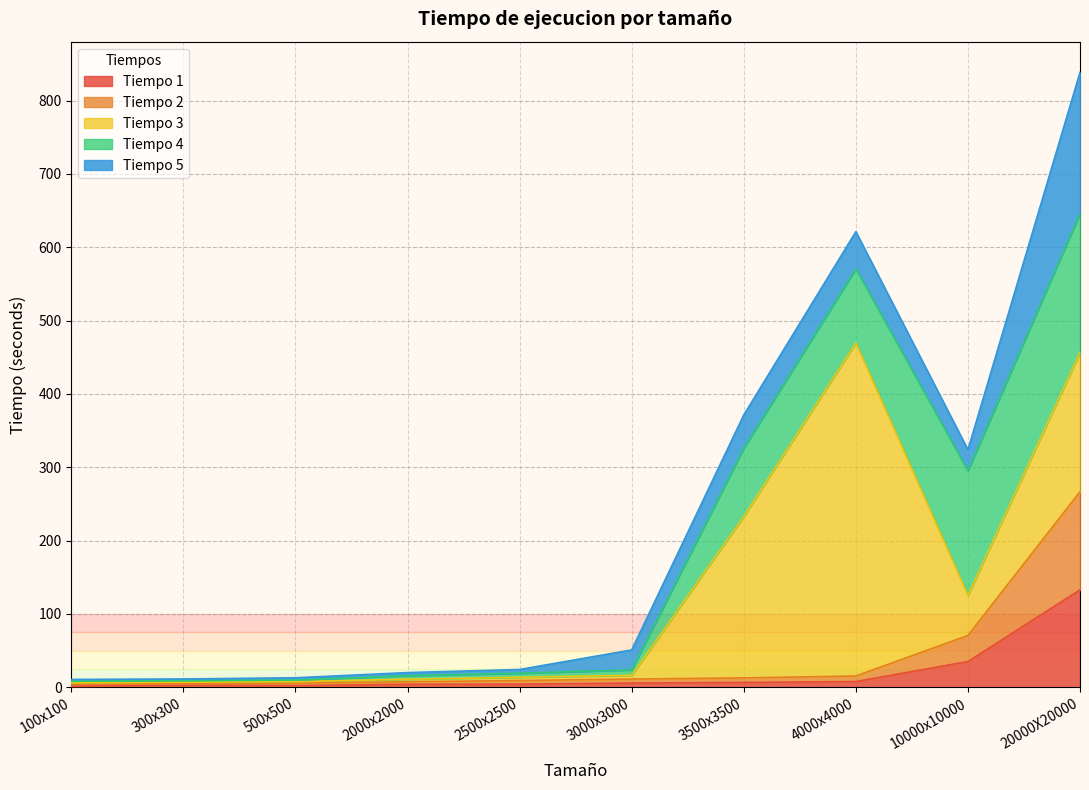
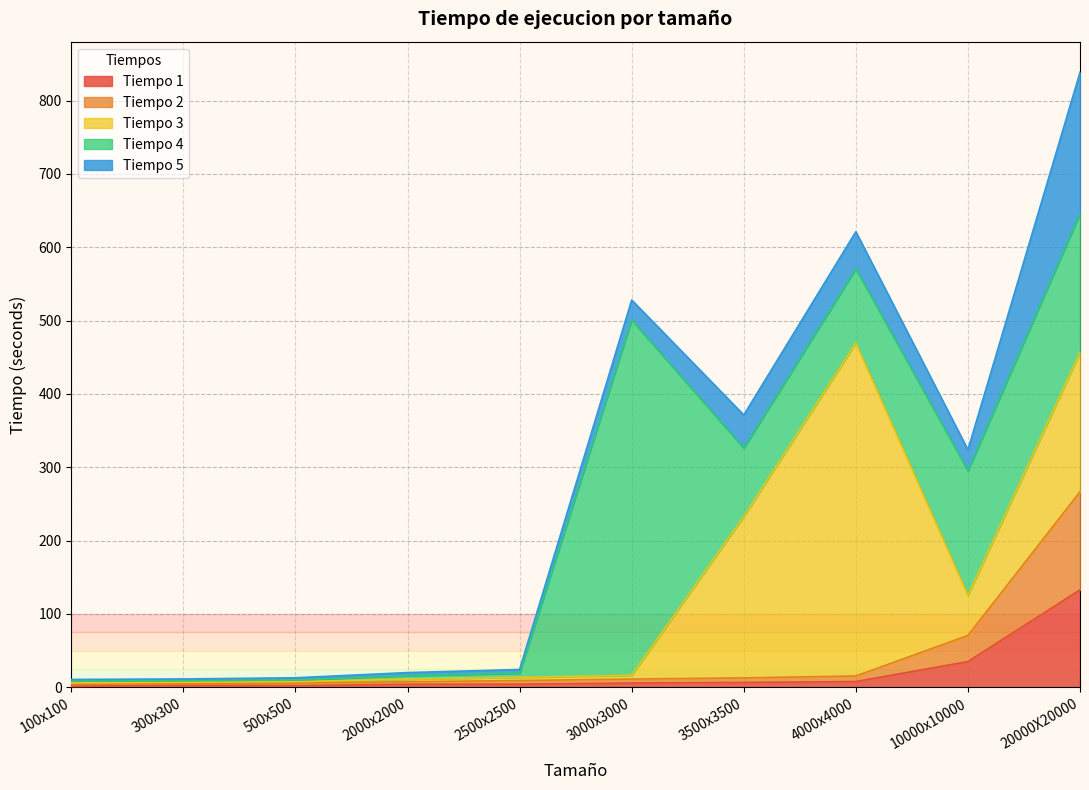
Tiempo 4, 3000x3000: 10 -> 480
